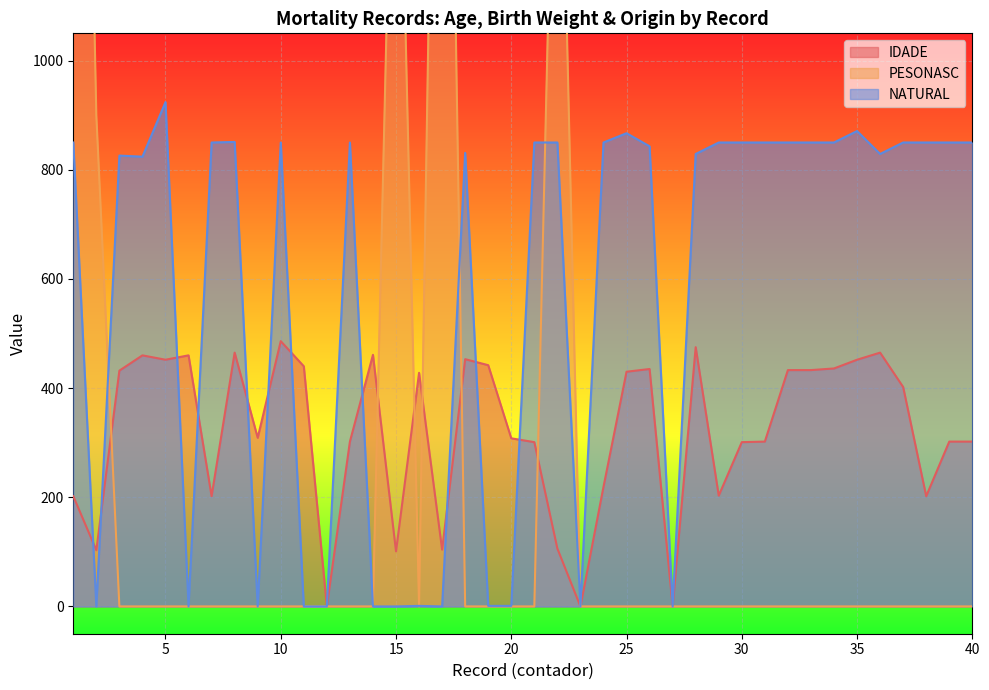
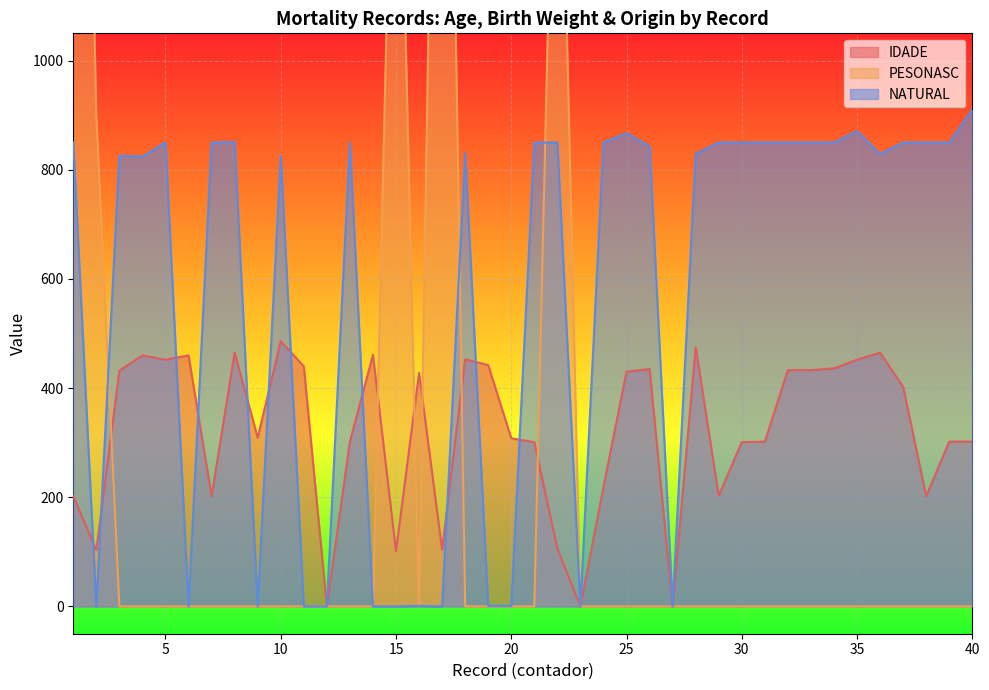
NATURAL, 5: 920 -> 850
NATURAL, 10: 850 -> 830
NATURAL, 40: 850 -> 910
